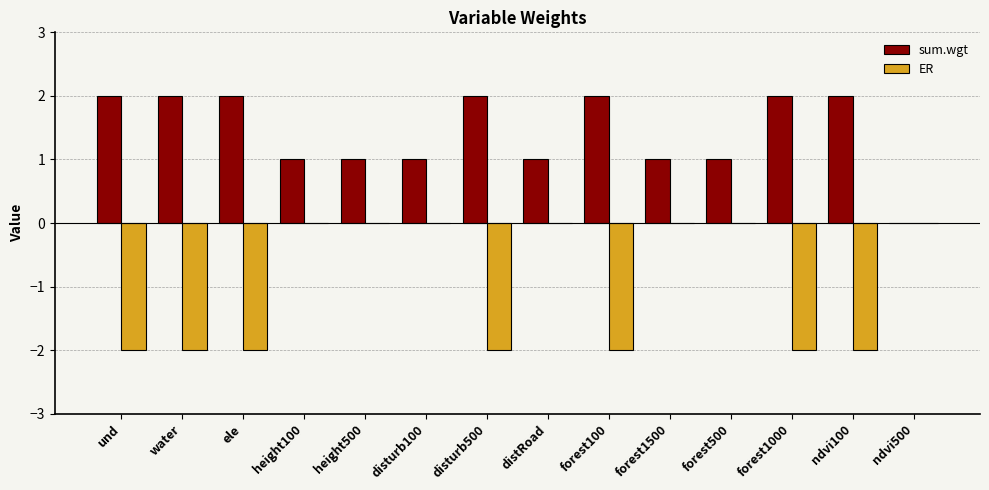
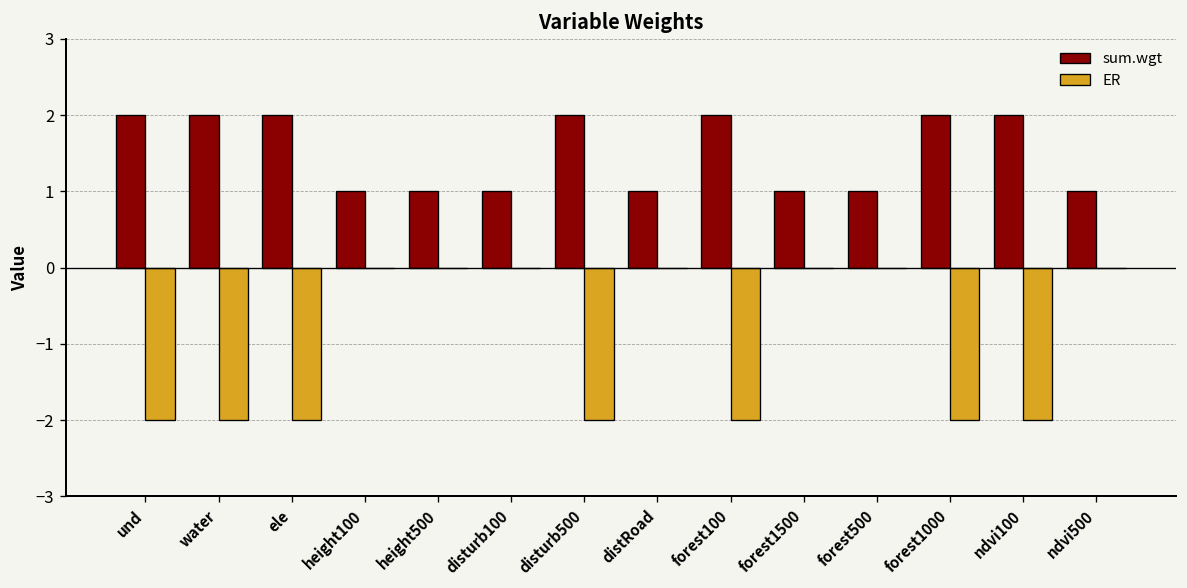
sum.wgt, ndvi500: 0 -> 1
